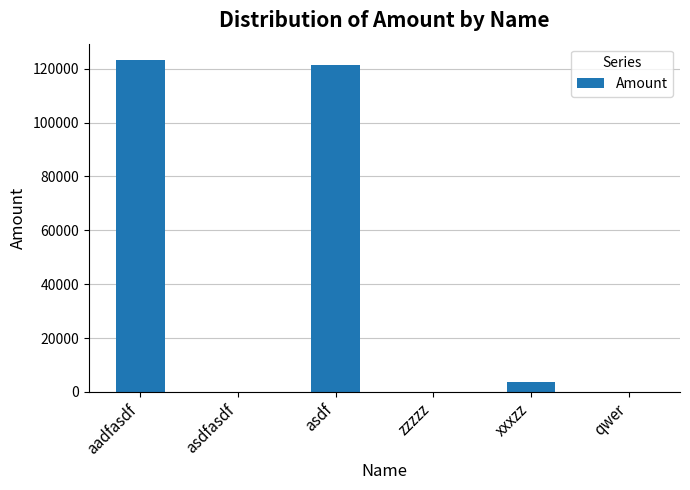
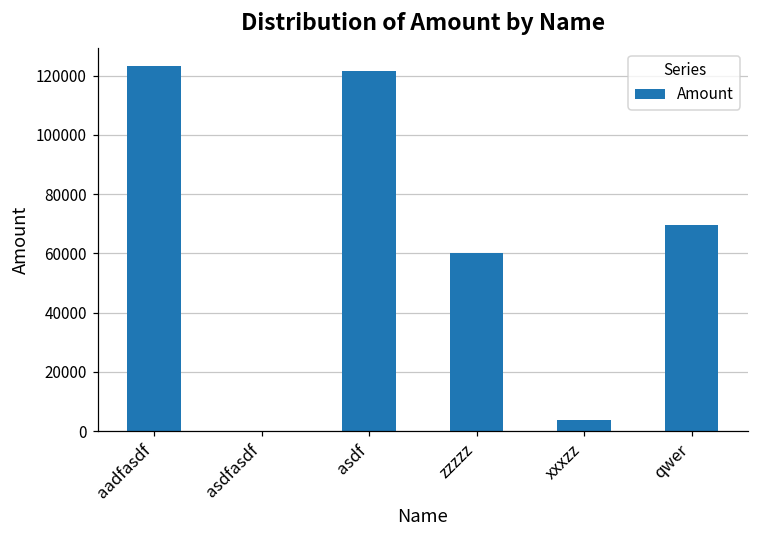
zzzzz: 0 -> 60000
qwer: 0 -> 70000
